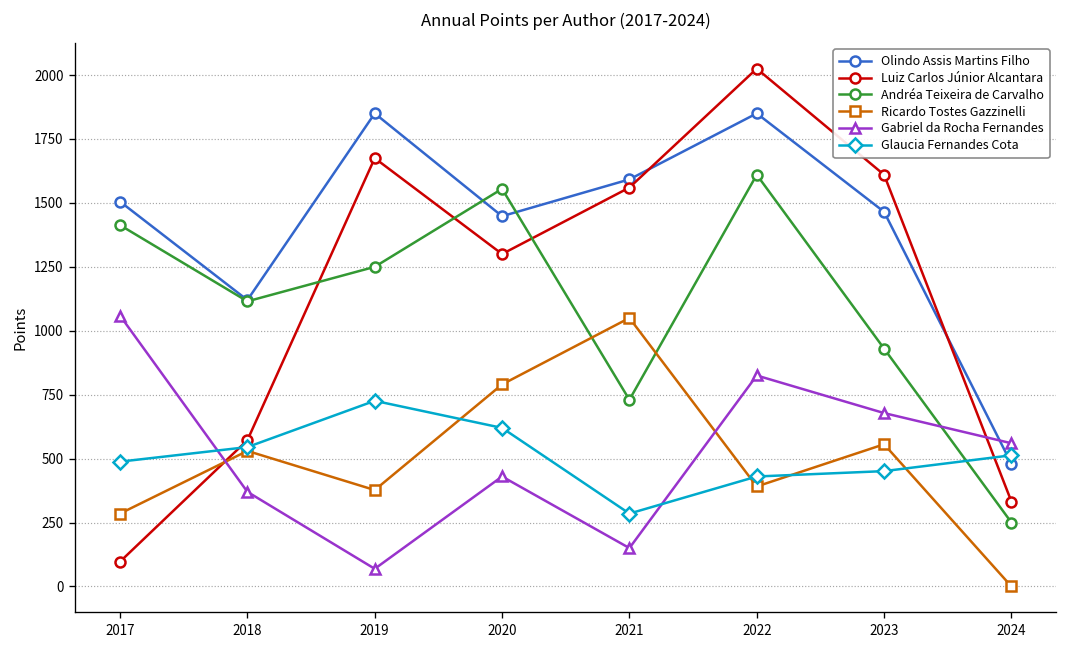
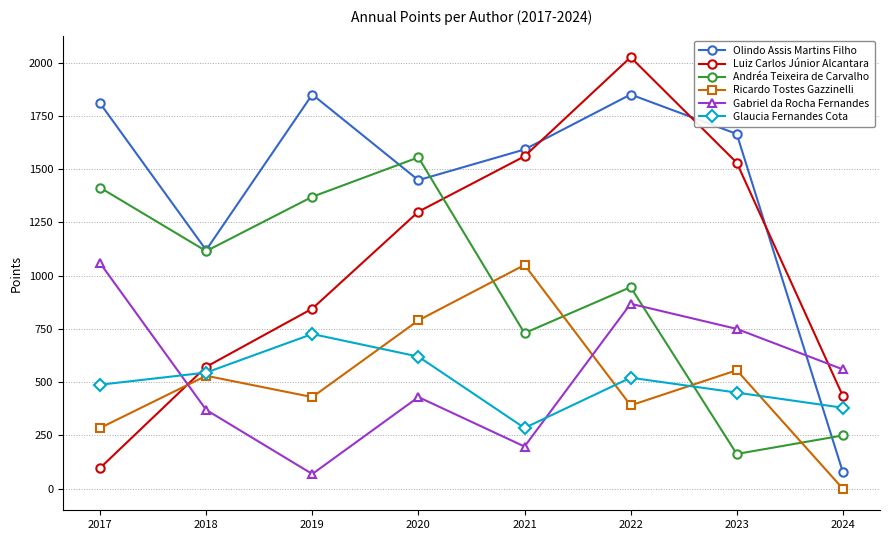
Olindo Assis Martins Filho, 2017: 1510 -> 1810
Luiz Carlos Júnior Alcantara, 2019: 1680 -> 850
Andréa Teixeira de Carvalho, 2019: 1250 -> 1370
Ricardo Tostes Gazzinelli, 2019: 380 -> 430
Gabriel da Rocha Fernandes, 2021: 150 -> 200
Andréa Teixeira de Carvalho, 2022: 1610 -> 950
Gabriel da Rocha Fernandes, 2022: 830 -> 870
Glaucia Fernandes Cota, 2022: 430 -> 520
Olindo Assis Martins Filho, 2023: 1470 -> 1670
Luiz Carlos Júnior Alcantara, 2023: 1610 -> 1530
Andréa Teixeira de Carvalho, 2023: 930 -> 160
Gabriel da Rocha Fernandes, 2023: 680 -> 750
Olindo Assis Martins Filho, 2024: 480 -> 80
Luiz Carlos Júnior Alcantara, 2024: 330 -> 440
Glaucia Fernandes Cota, 2024: 510 -> 380
